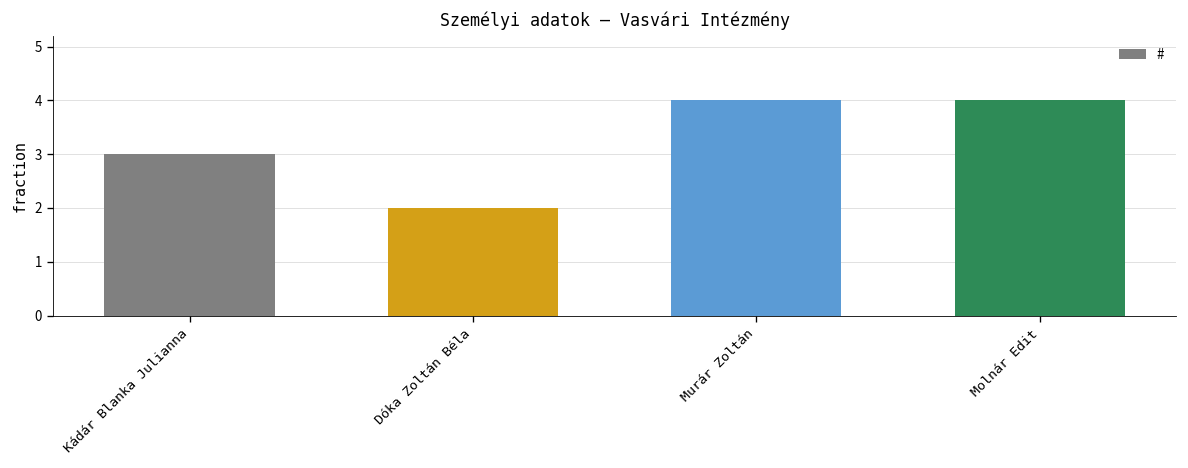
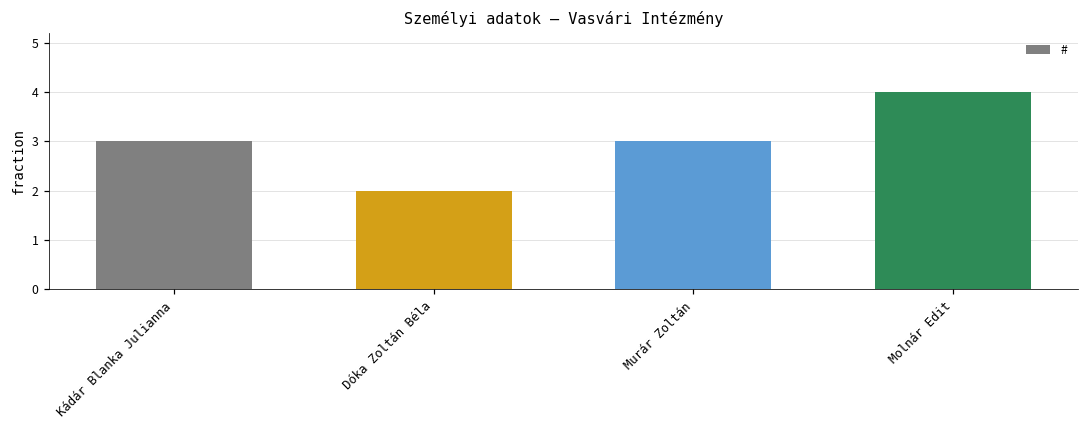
Murár Zoltán: 4 -> 3
